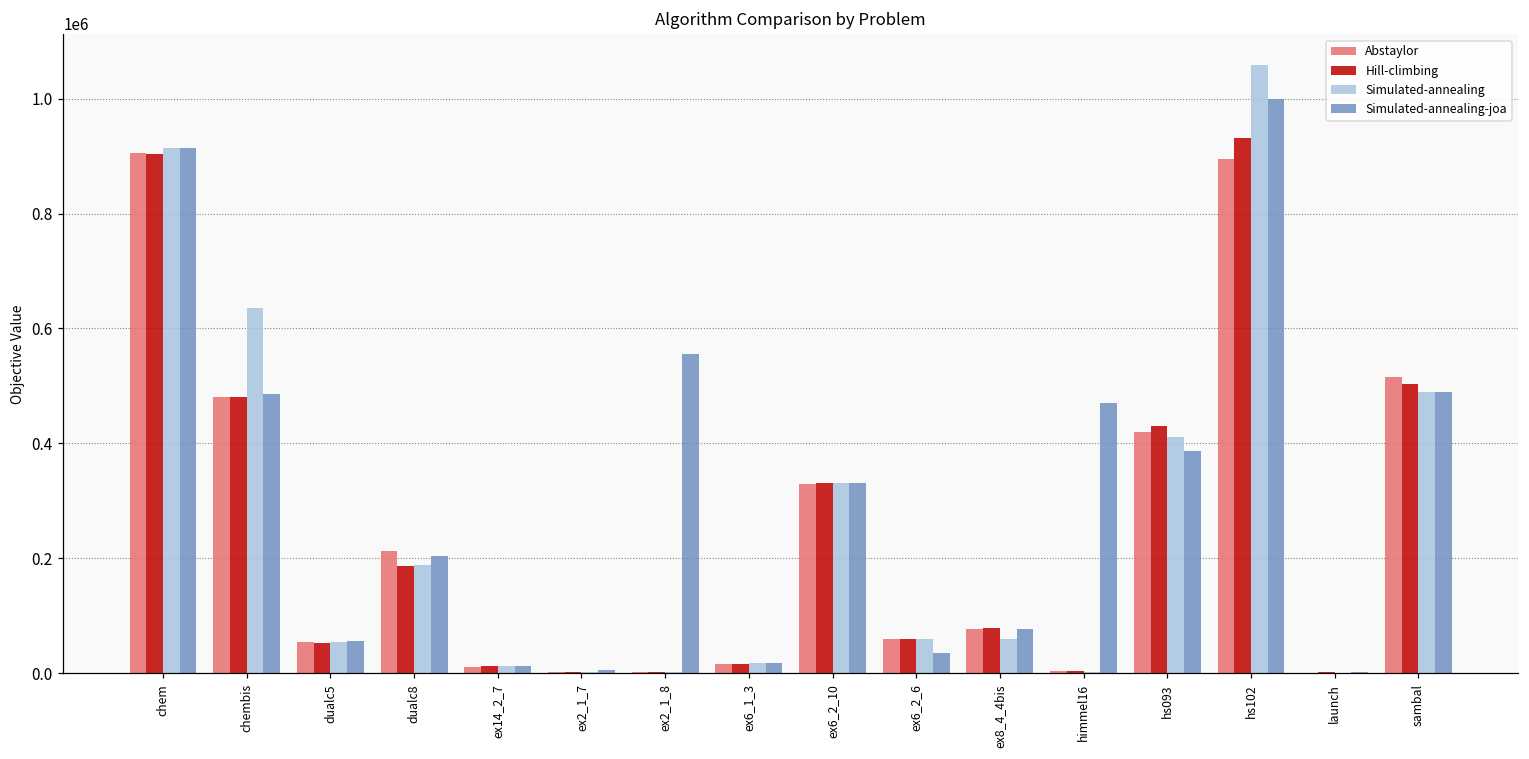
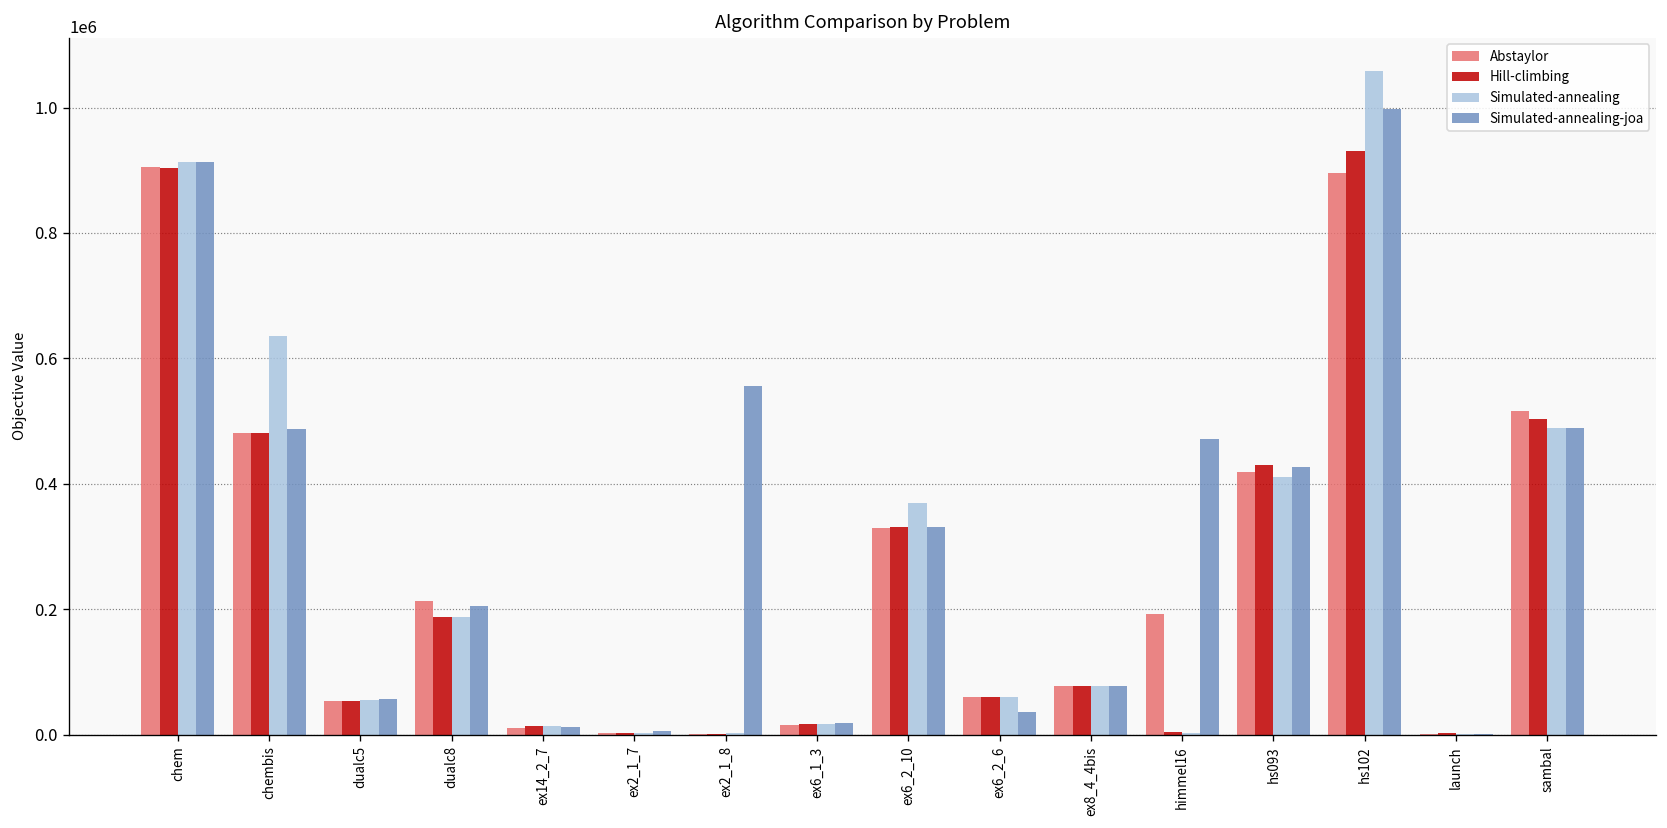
Simulated-annealing, ex6_2_10: 330000 -> 370000
Simulated-annealing, ex8_4_4bis: 60000 -> 80000
Abstaylor, himmel16: 0 -> 190000
Simulated-annealing-joa, hs093: 390000 -> 430000
